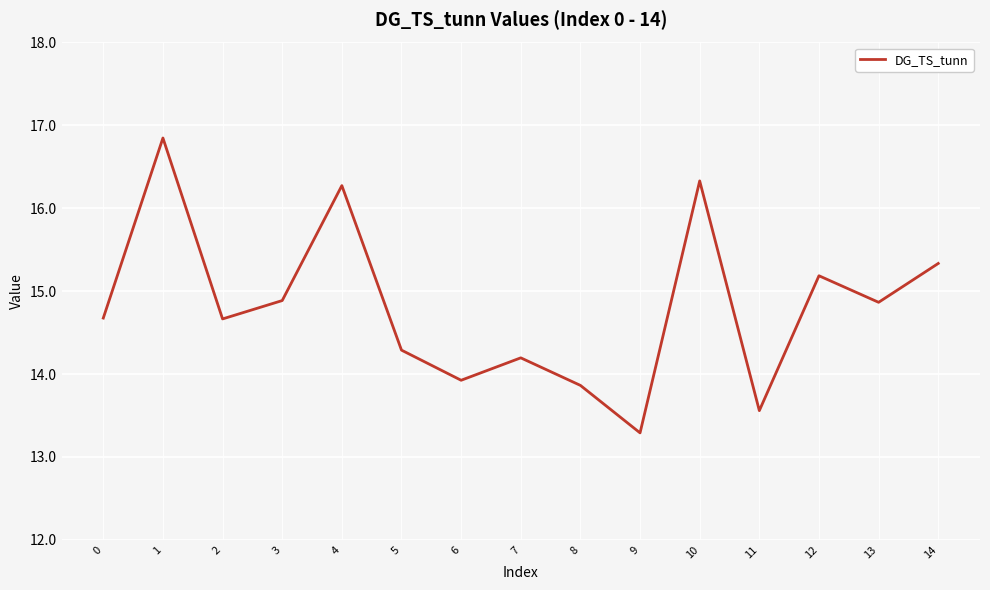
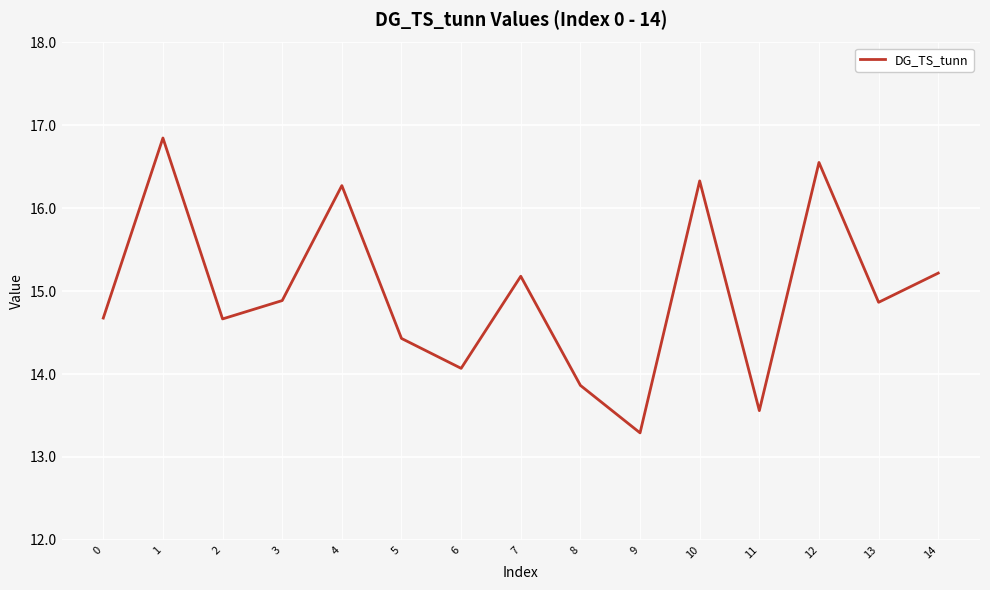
5: 14.3 -> 14.4
6: 13.9 -> 14.1
7: 14.2 -> 15.2
12: 15.2 -> 16.6
14: 15.3 -> 15.2
